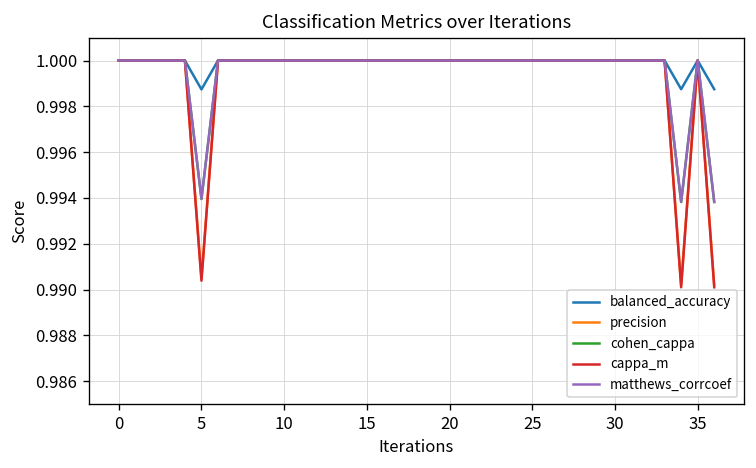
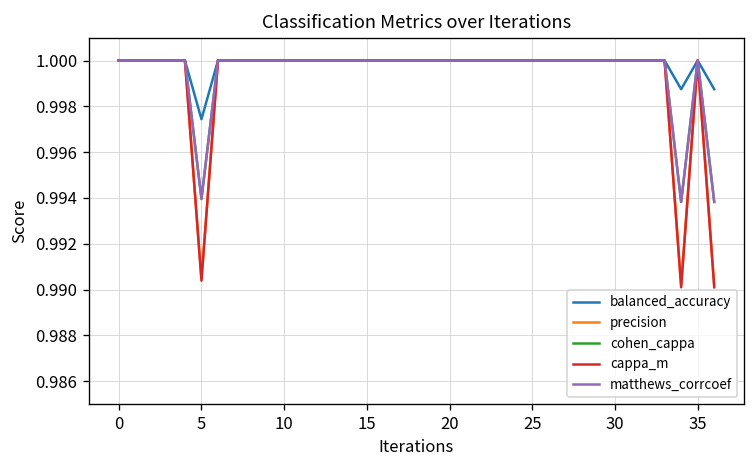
balanced_accuracy, 5: 0.9987 -> 0.9974
